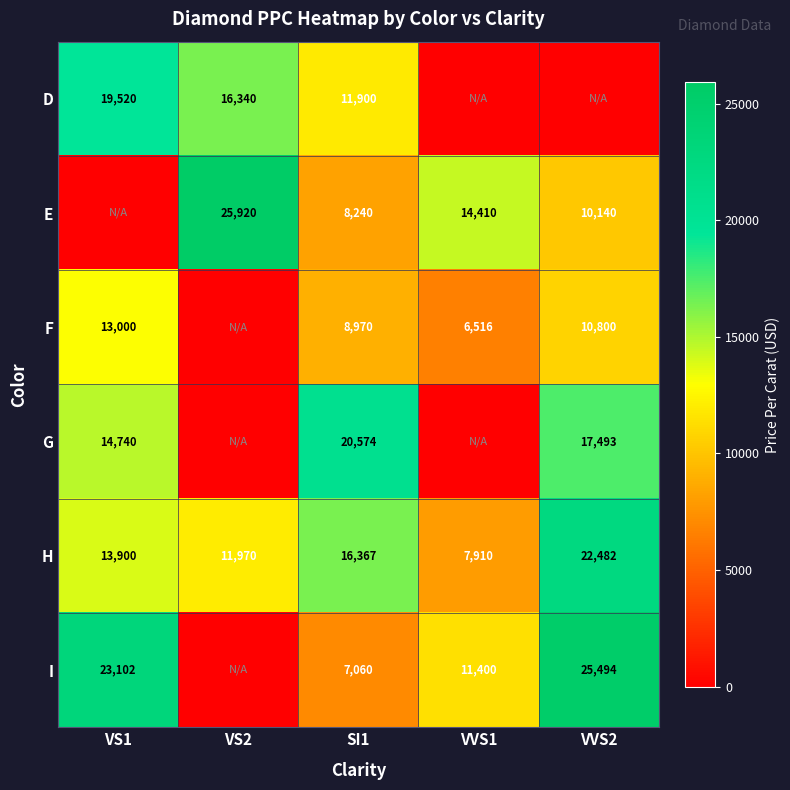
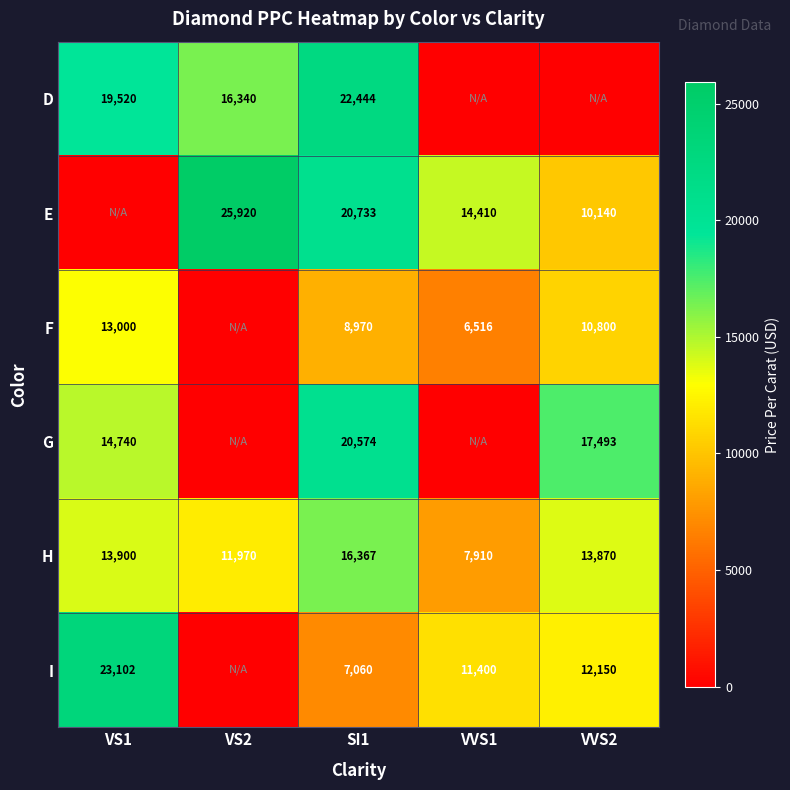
D, SI1: 11,900 -> 22,444
E, SI1: 8,240 -> 20,733
H, VVS2: 22,482 -> 13,870
I, VVS2: 25,494 -> 12,150
